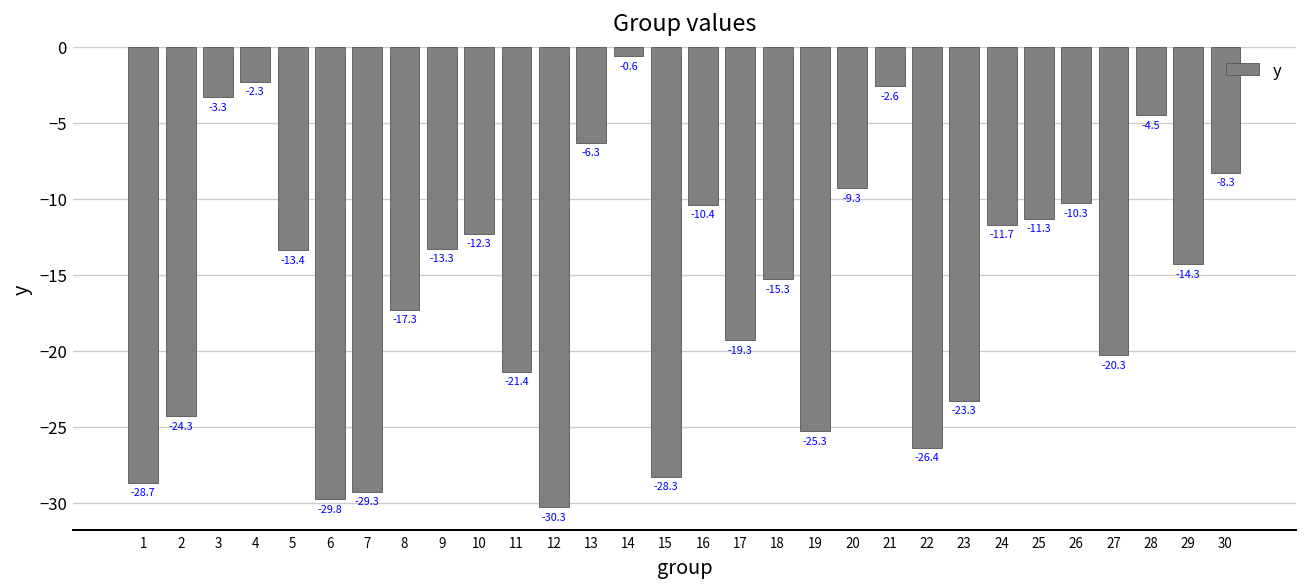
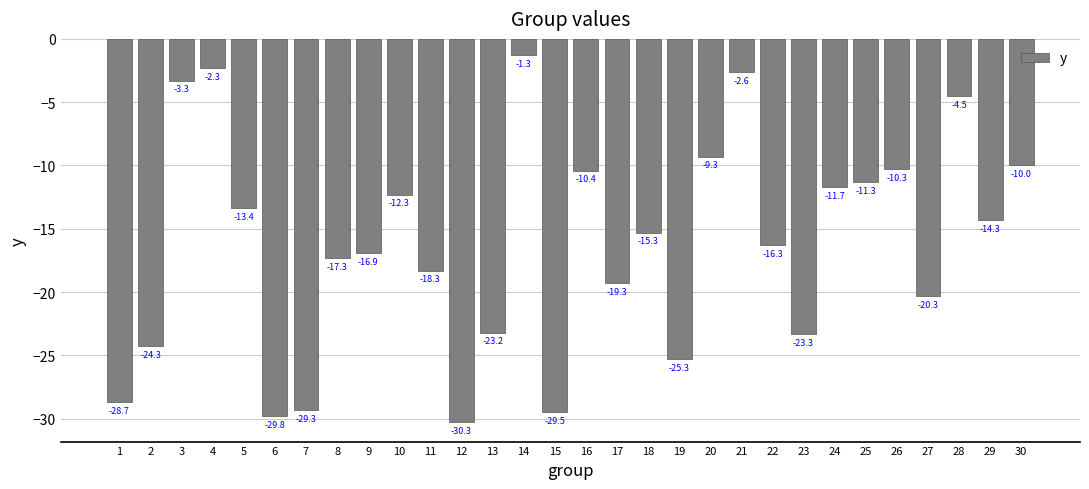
9: -13.3 -> -16.9
11: -21.4 -> -18.3
13: -6.3 -> -23.2
14: -0.6 -> -1.3
15: -28.3 -> -29.5
22: -26.4 -> -16.3
30: -8.3 -> -10.0
